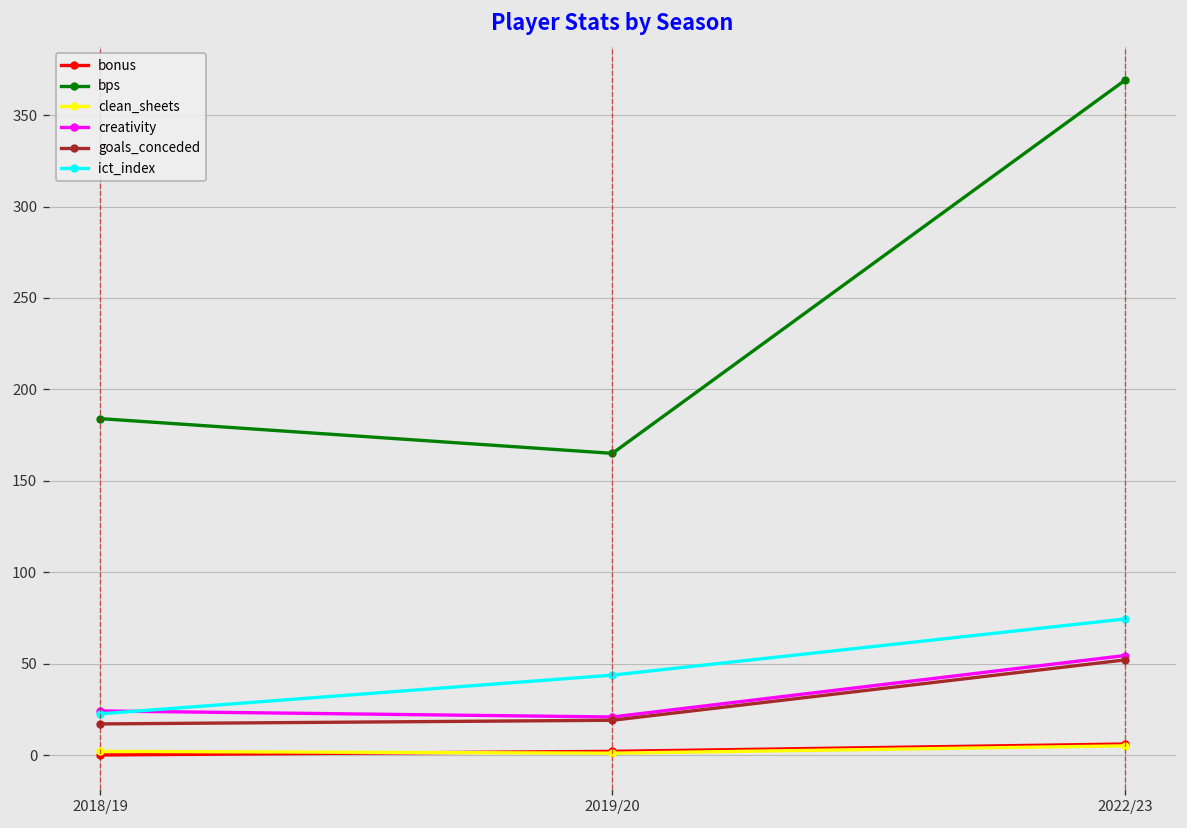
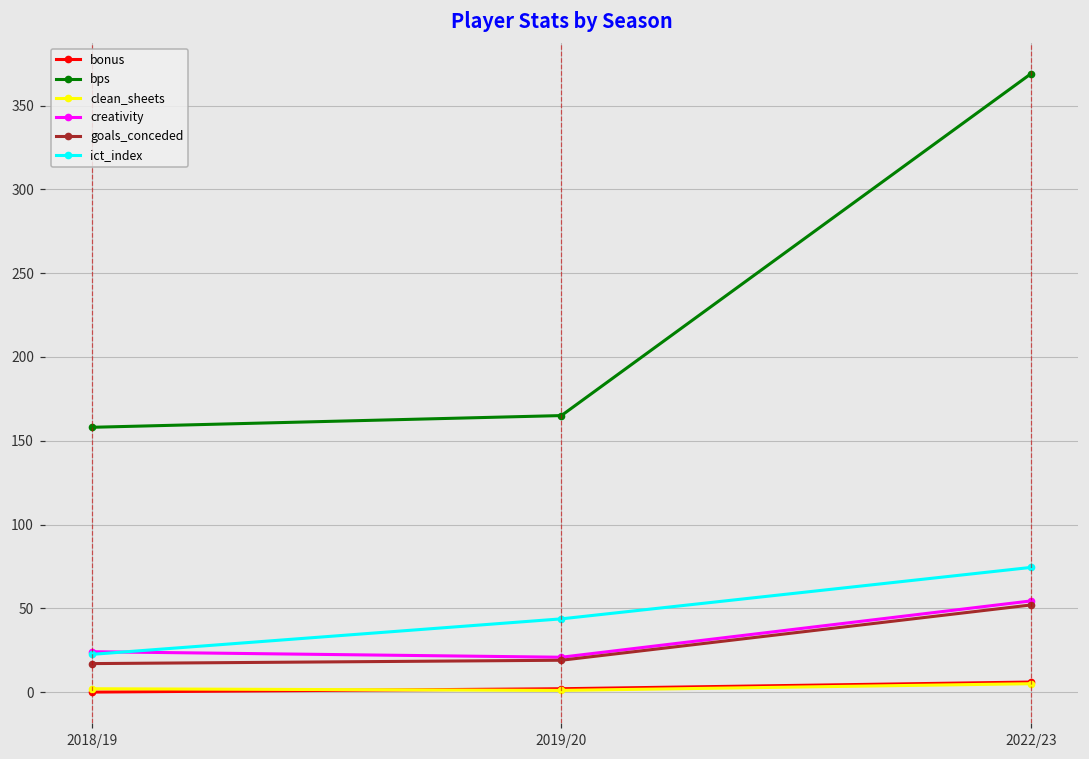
bps, 2018/19: 184 -> 158
